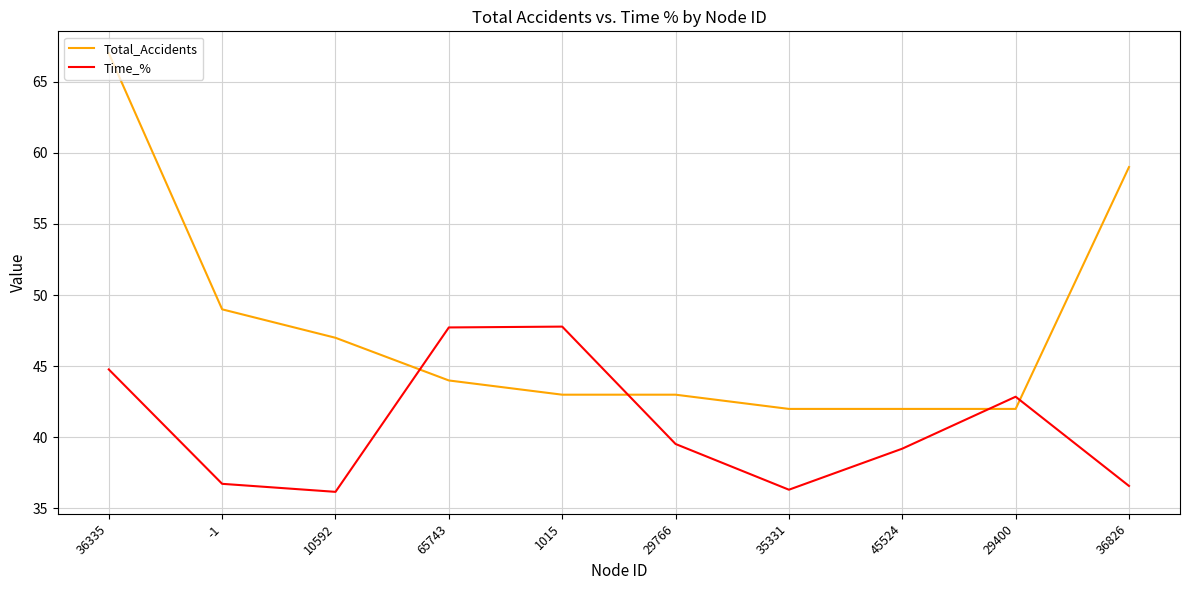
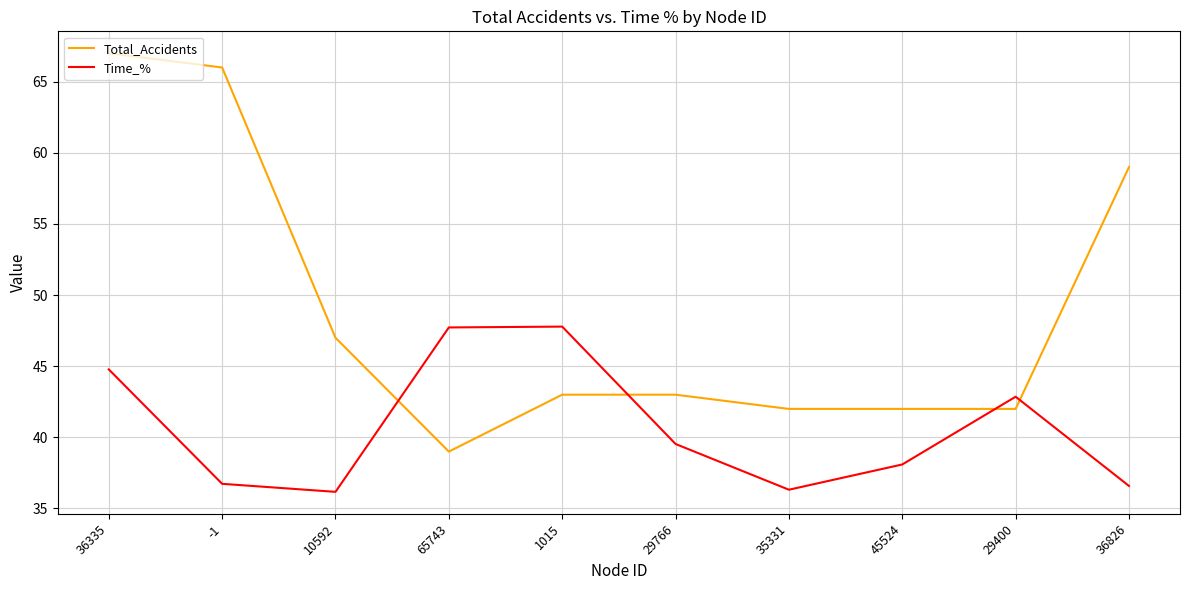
Total_Accidents, -1: 49 -> 66
Total_Accidents, 65743: 44 -> 39
Time_%, 45524: 39.2 -> 38.1
